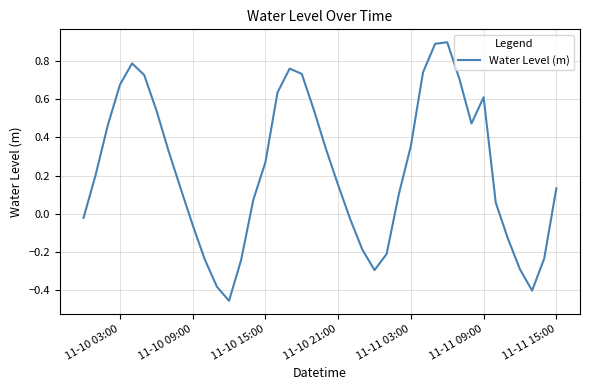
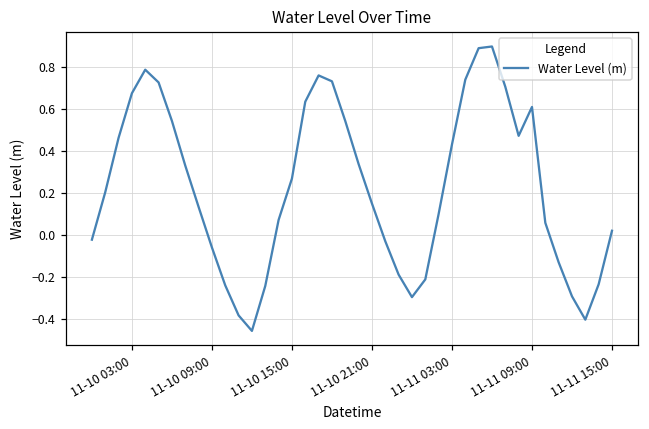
11-11 03:00: 0.36 -> 0.43
11-11 15:00: 0.13 -> 0.02
